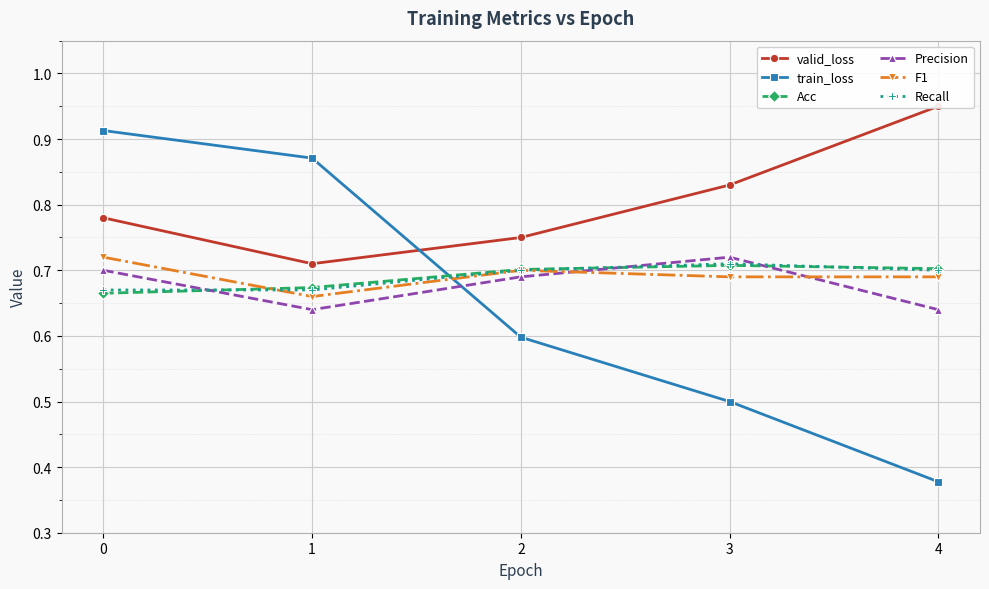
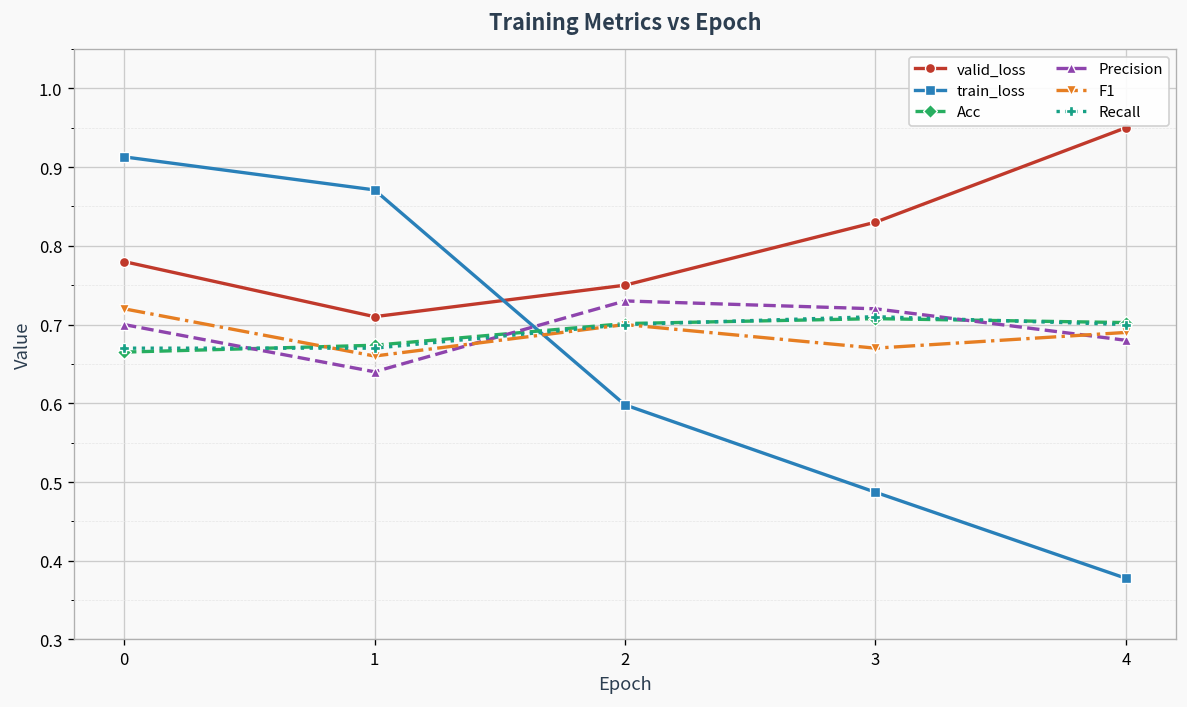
Precision, 2: 0.69 -> 0.73
train_loss, 3: 0.50 -> 0.49
F1, 3: 0.69 -> 0.67
Precision, 4: 0.64 -> 0.68
